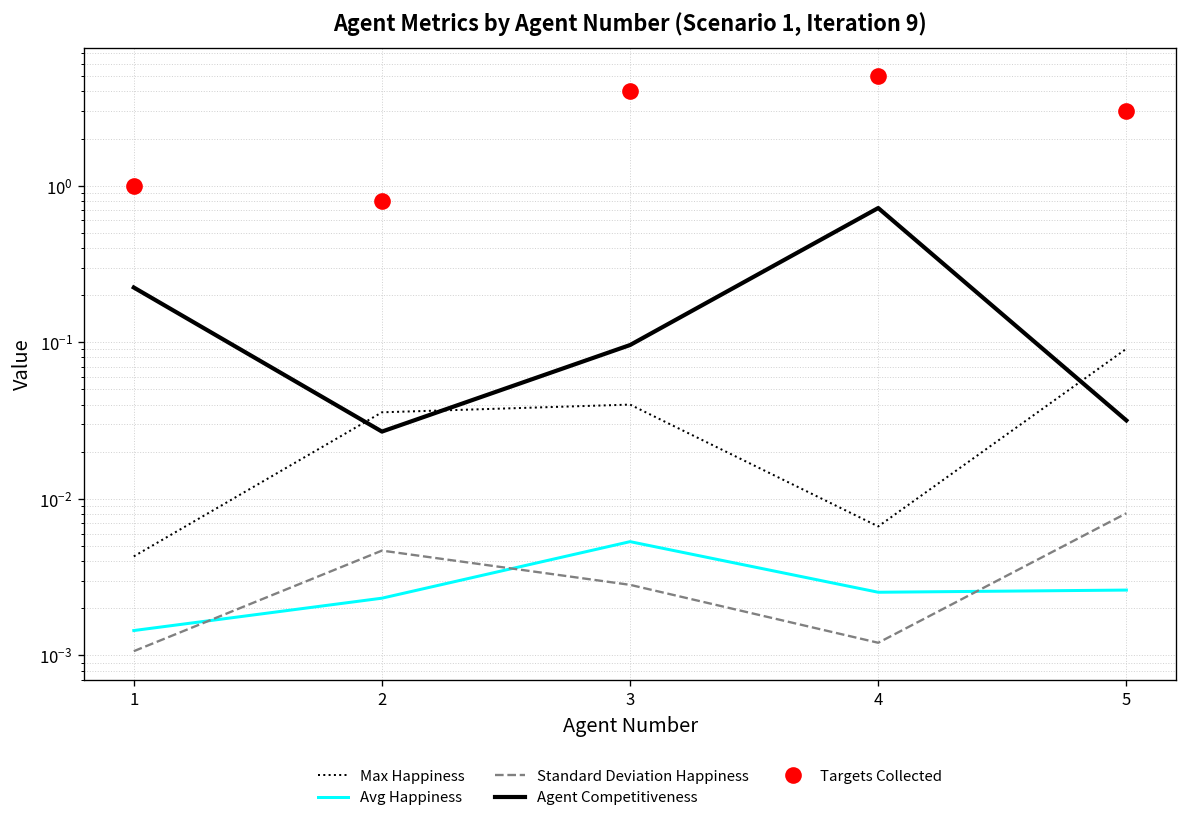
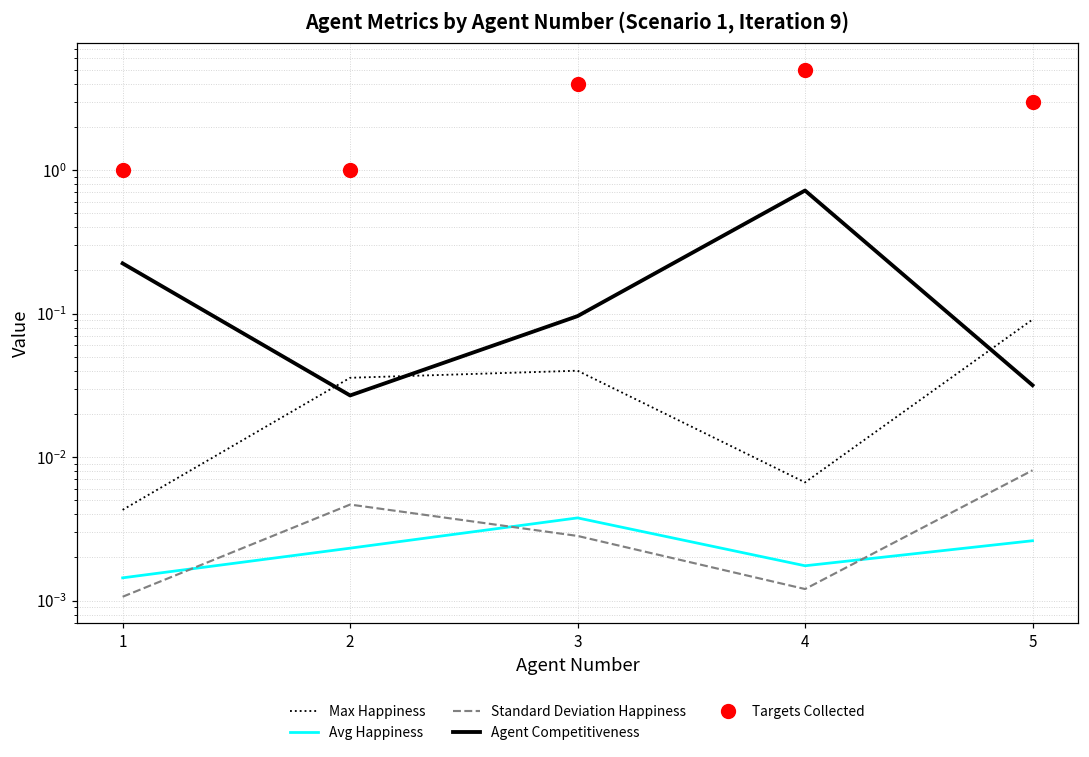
Targets Collected, 2: 0.8 -> 1.0
Avg Happiness, 3: 0.0053 -> 0.0038
Avg Happiness, 4: 0.0025 -> 0.0017
